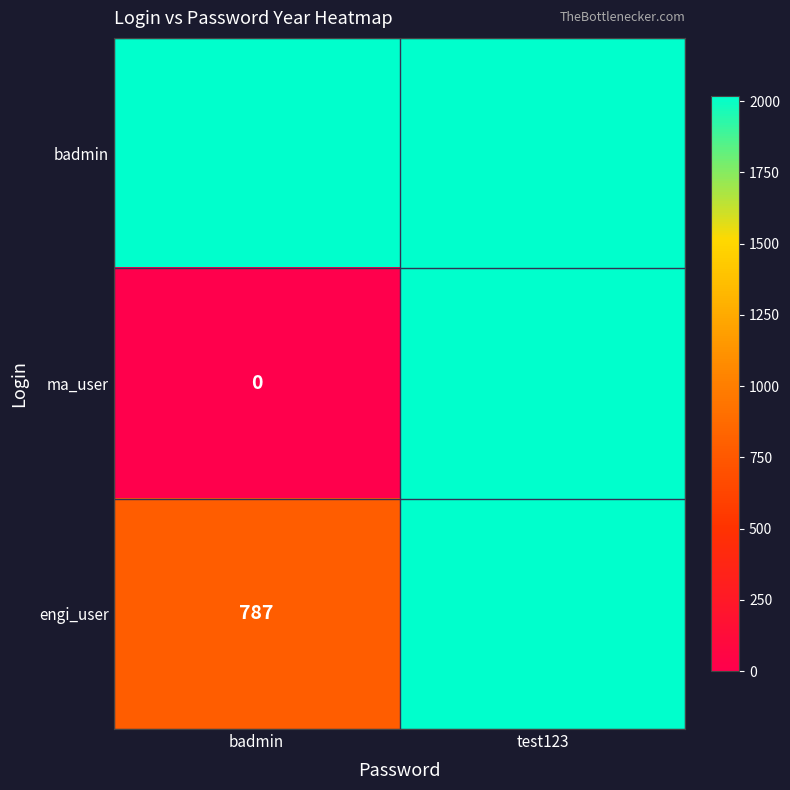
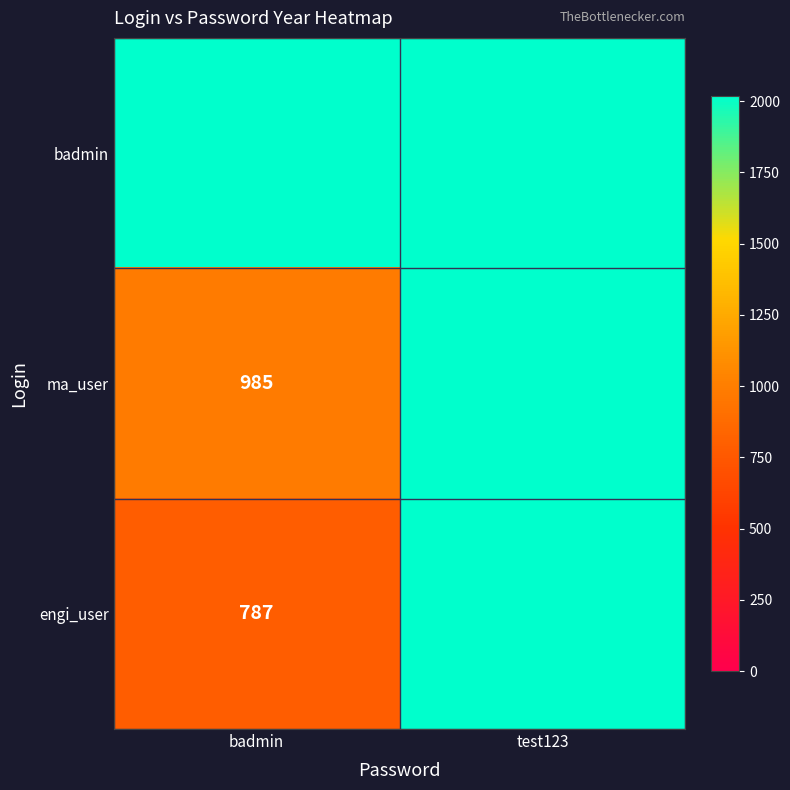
ma_user, badmin: 0 -> 985
